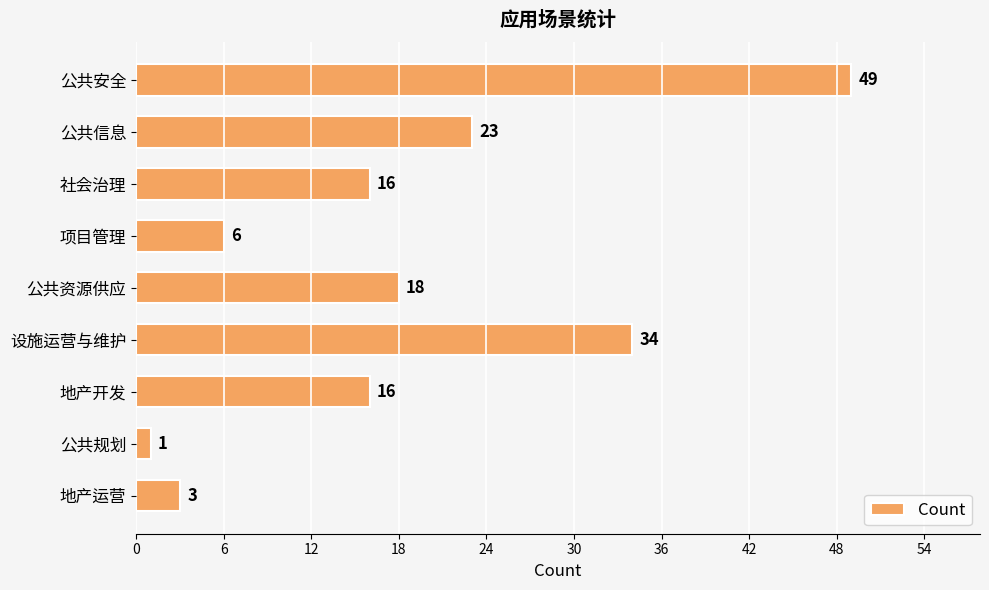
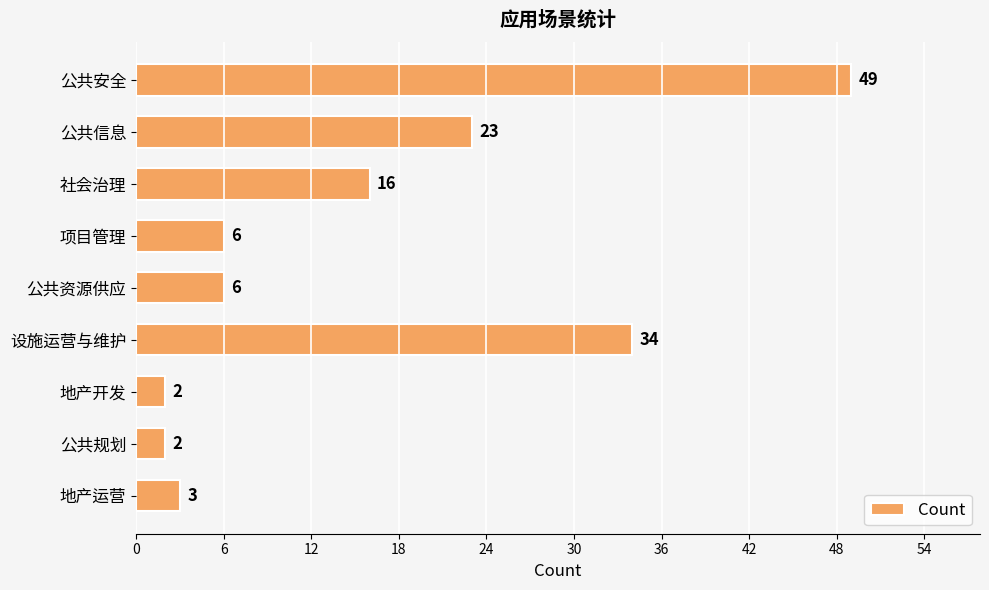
公共资源供应: 18 -> 6
地产开发: 16 -> 2
公共规划: 1 -> 2
